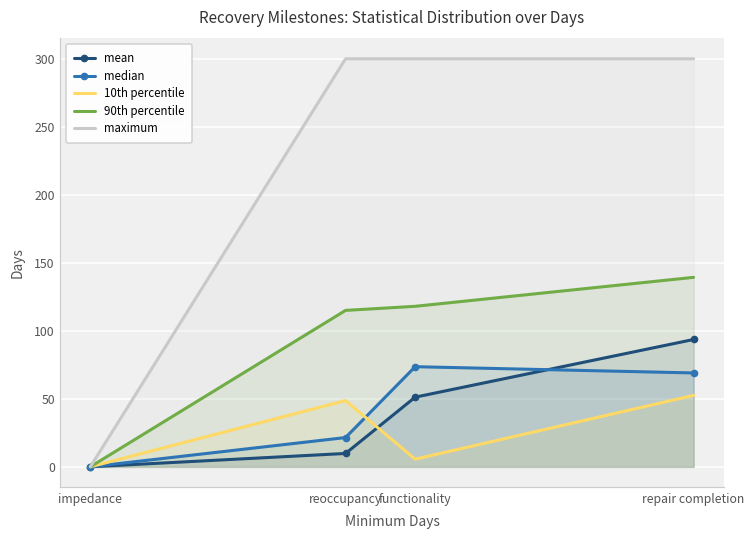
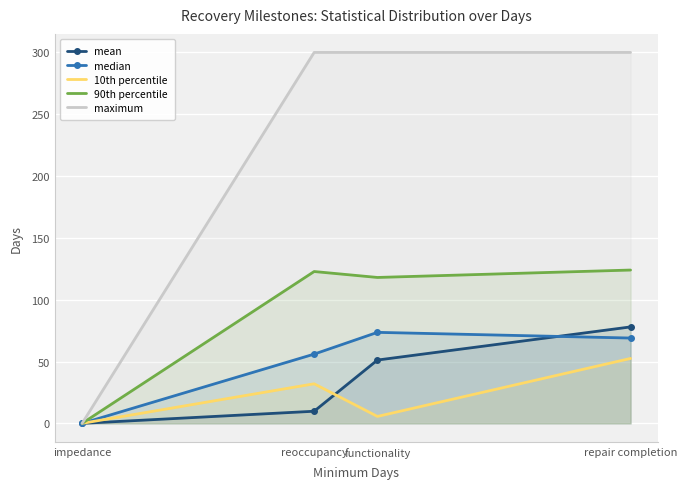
median, reoccupancy: 22 -> 56
10th percentile, reoccupancy: 49 -> 32
90th percentile, reoccupancy: 115 -> 123
mean, repair completion: 94 -> 78
90th percentile, repair completion: 139 -> 124
